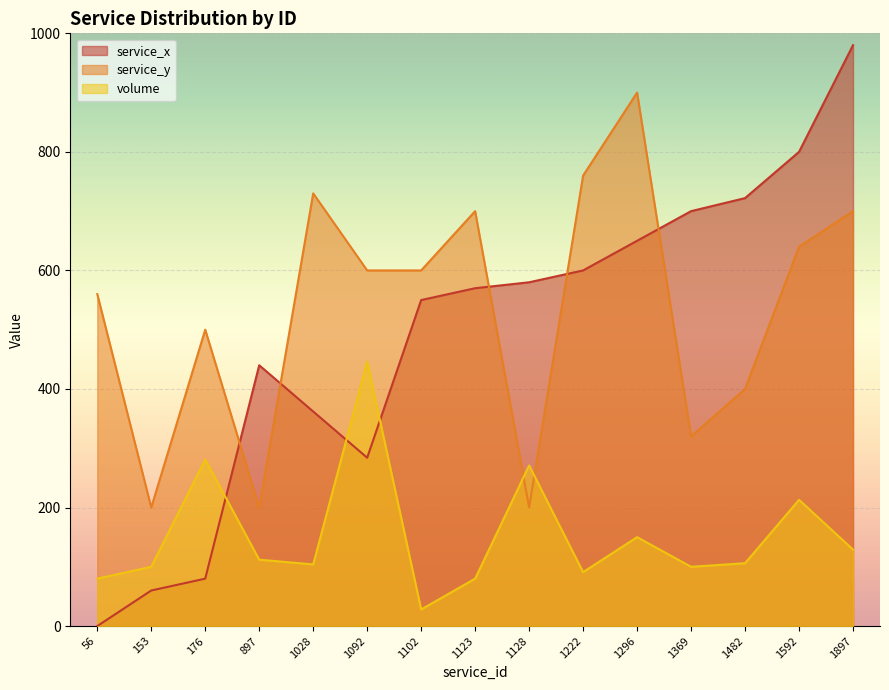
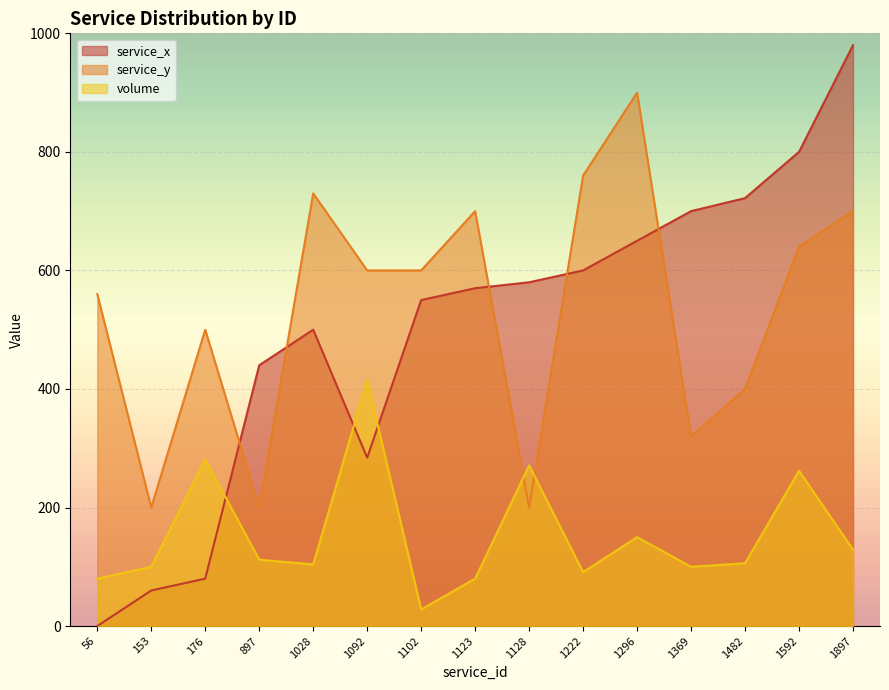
service_x, 1028: 360 -> 500
volume, 1092: 450 -> 420
volume, 1592: 210 -> 260
